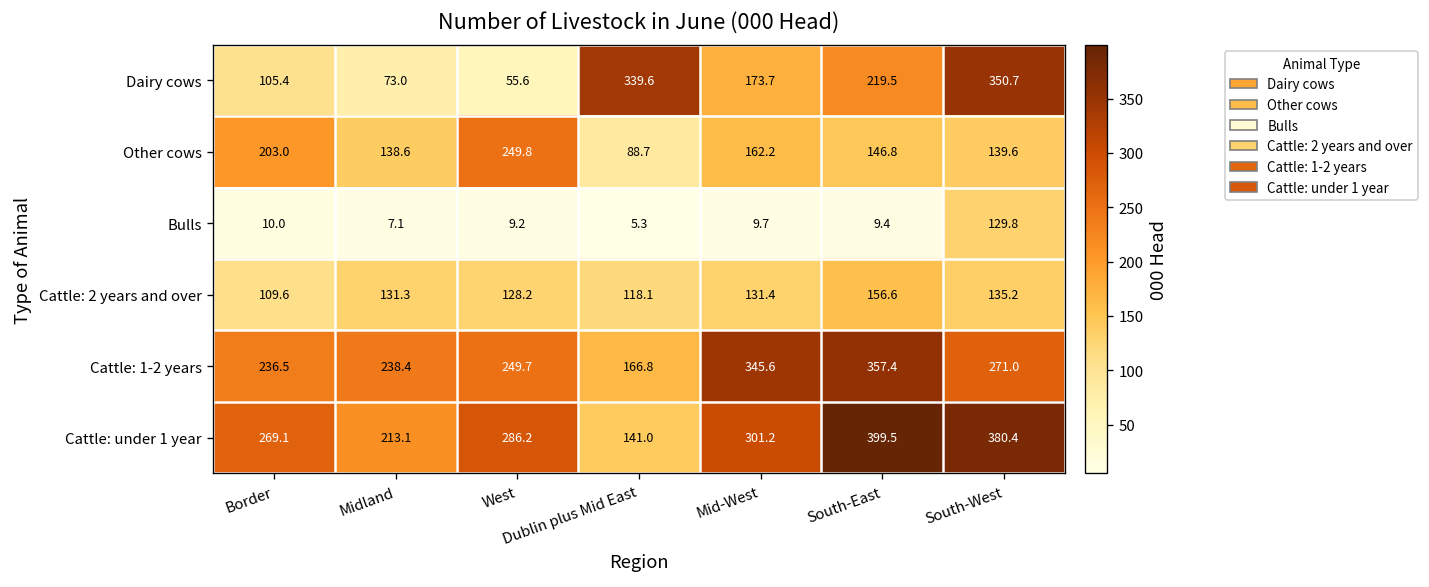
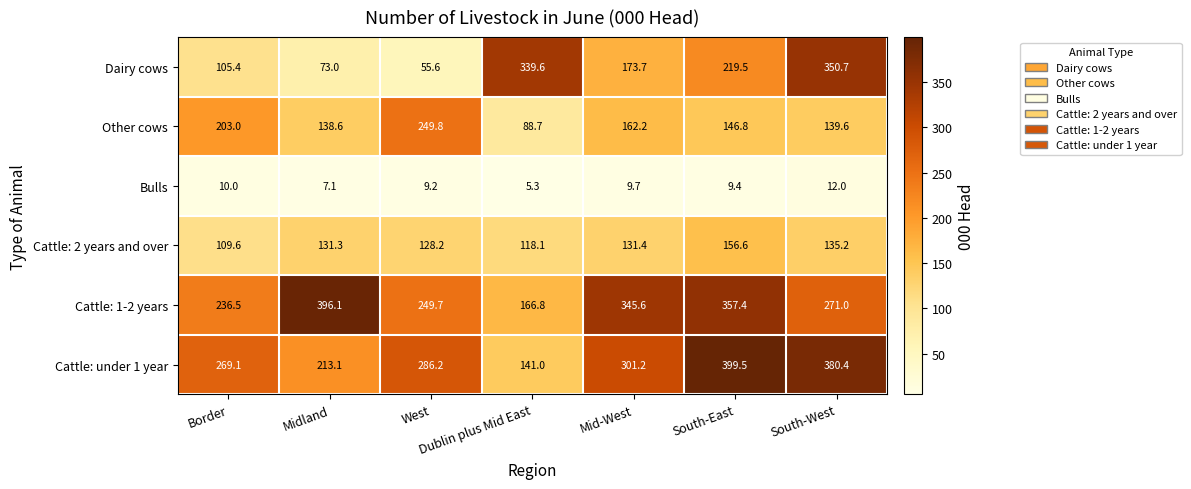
Bulls, South-West: 129.8 -> 12.0
Cattle: 1-2 years, Midland: 238.4 -> 396.1
